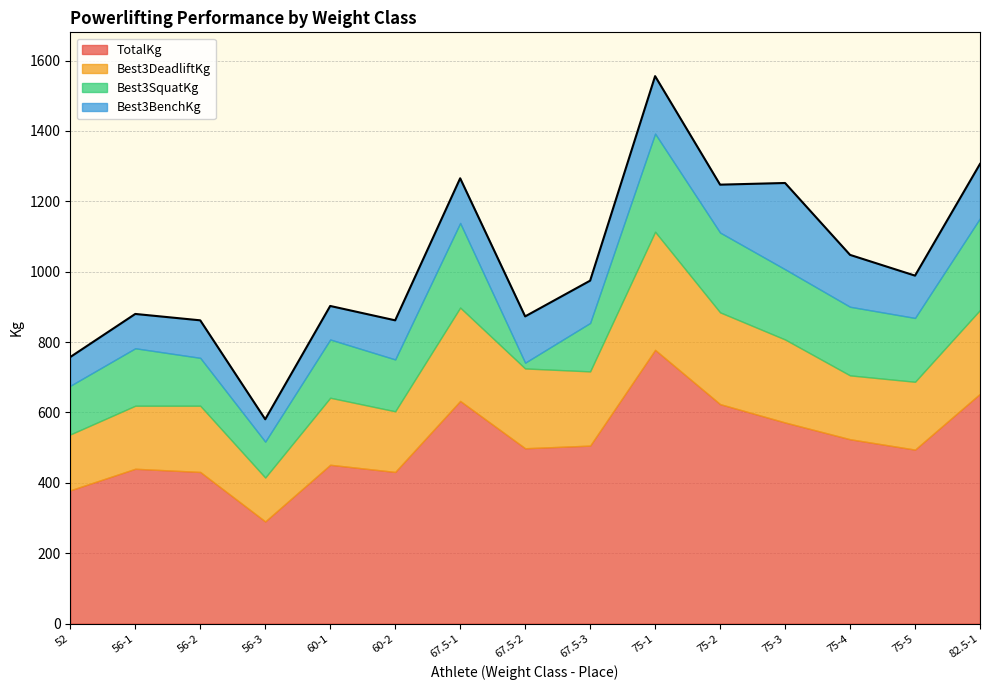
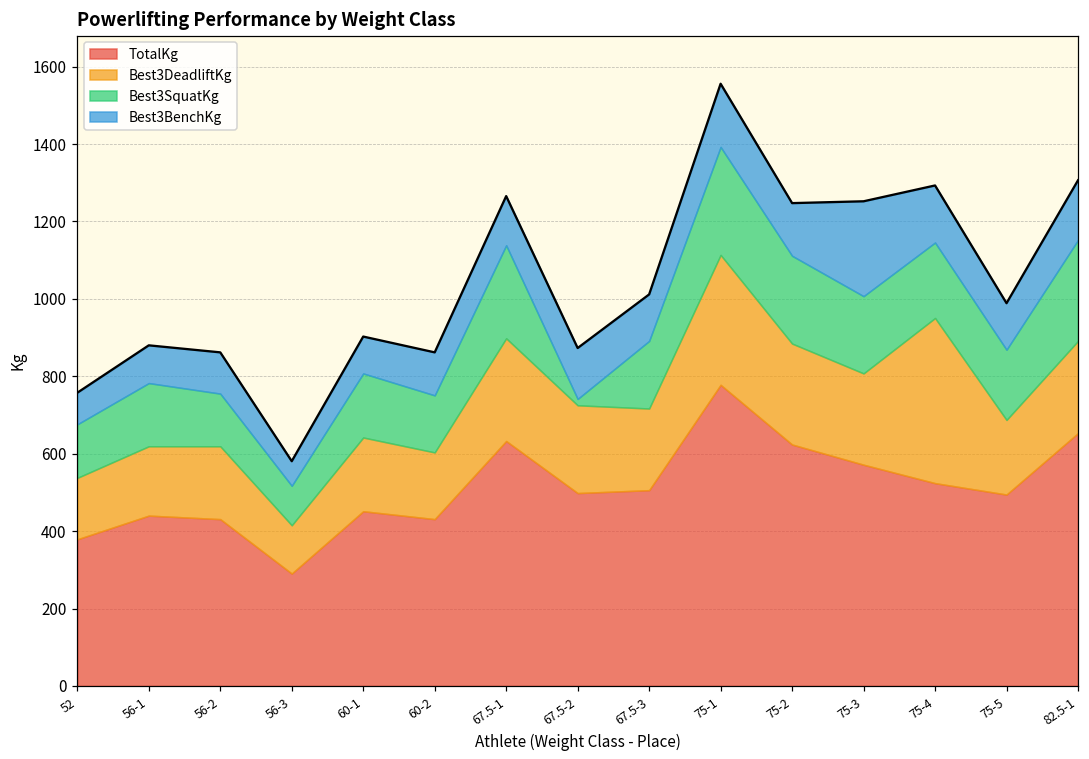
Best3SquatKg, 67.5-3: 140 -> 170
Best3DeadliftKg, 75-4: 180 -> 430
